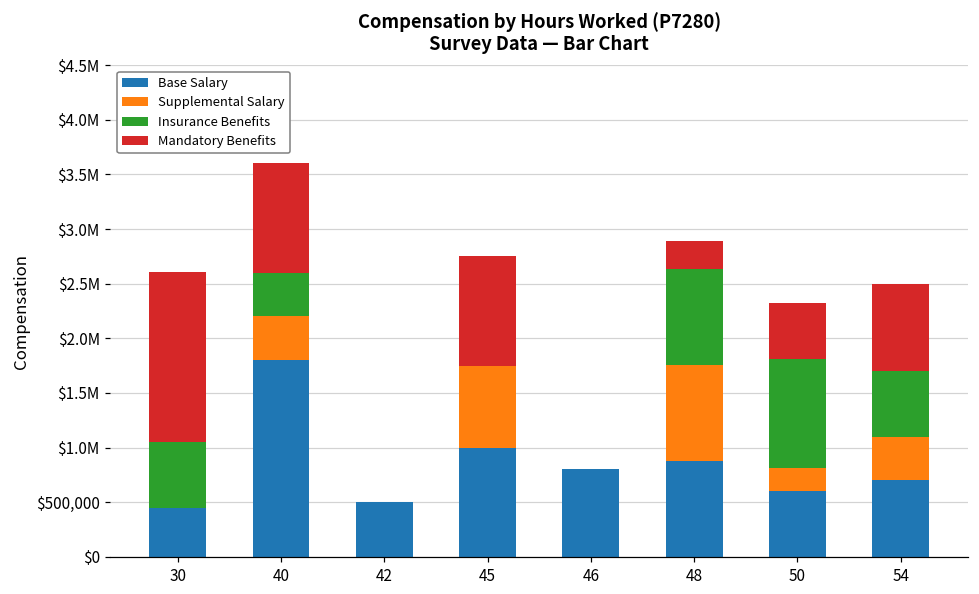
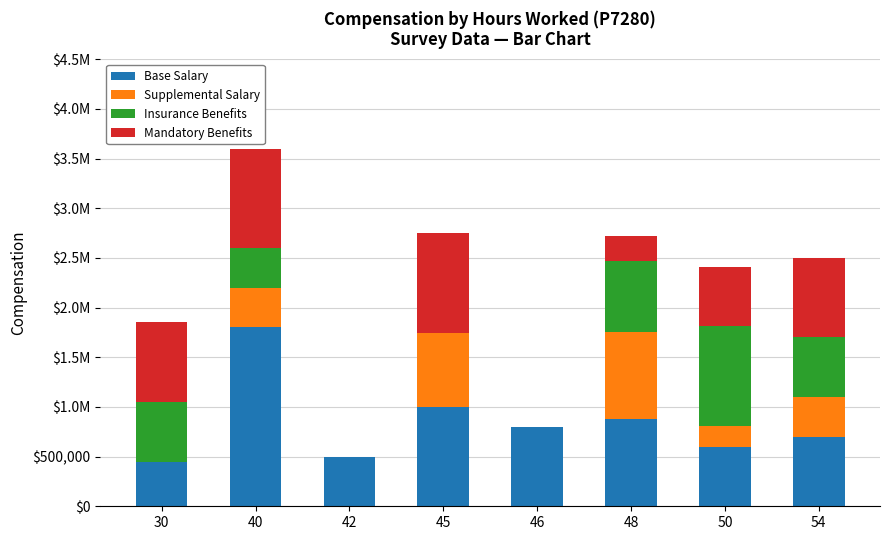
Mandatory Benefits, 30: $1,600,000 -> $800,000
Insurance Benefits, 48: $900,000 -> $700,000
Mandatory Benefits, 50: $500,000 -> $600,000
